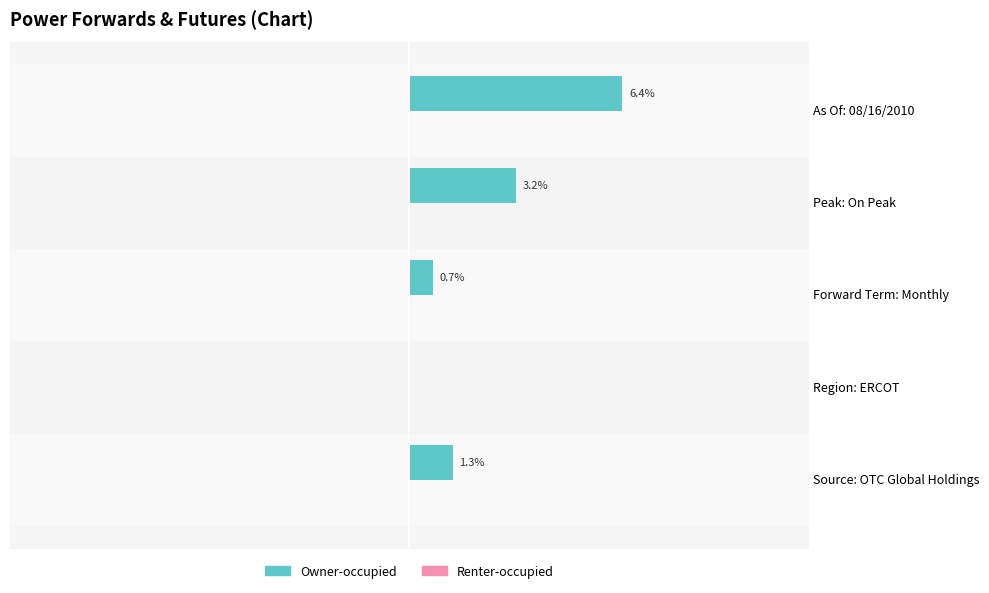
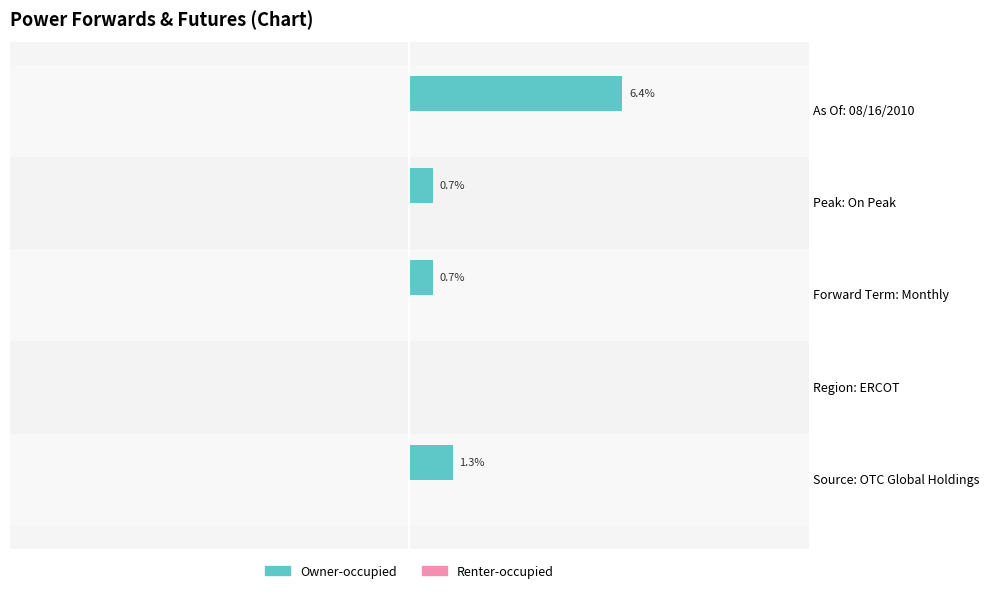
Owner-occupied, Peak: On Peak: 3.2% -> 0.7%
